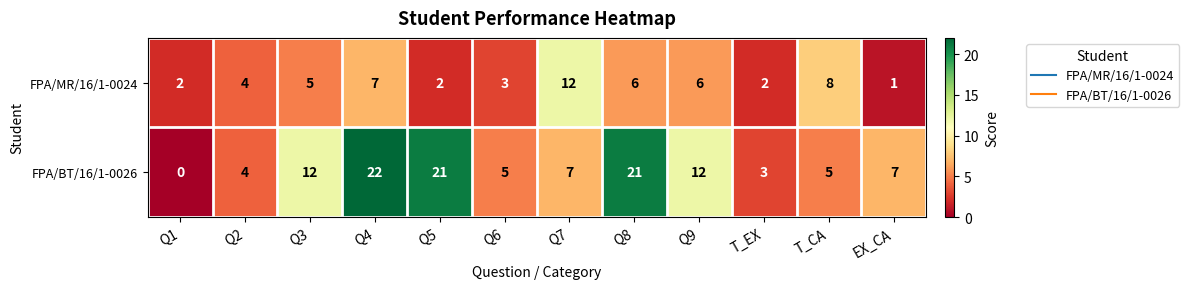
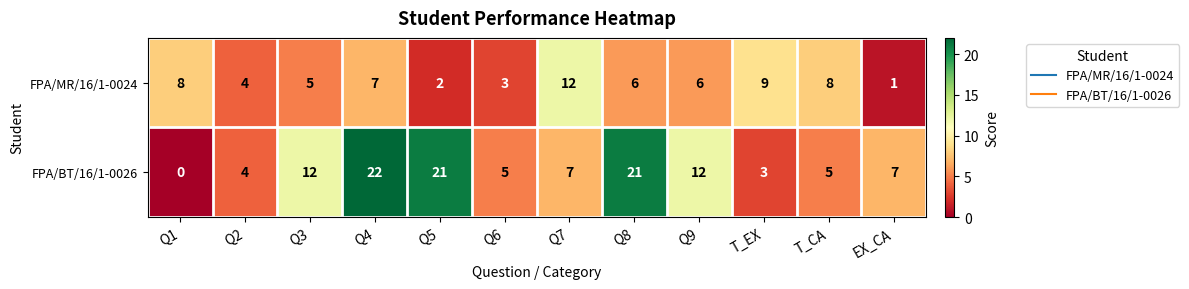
FPA/MR/16/1-0024, Q1: 2 -> 8
FPA/MR/16/1-0024, T_EX: 2 -> 9
